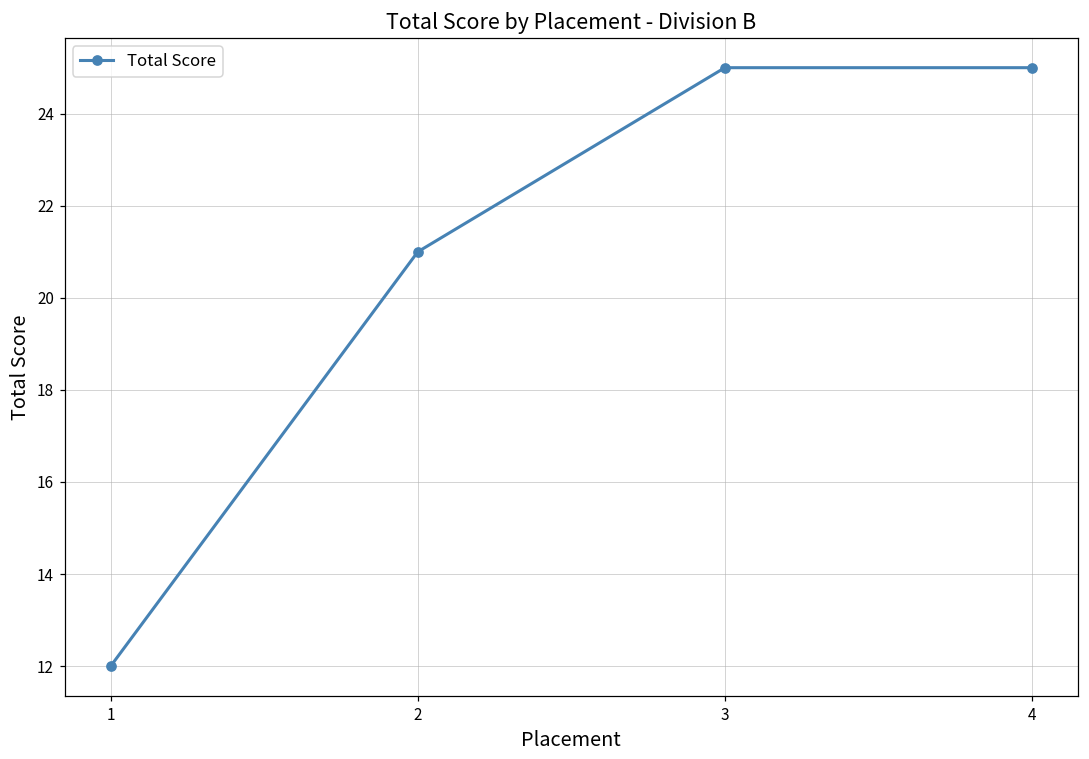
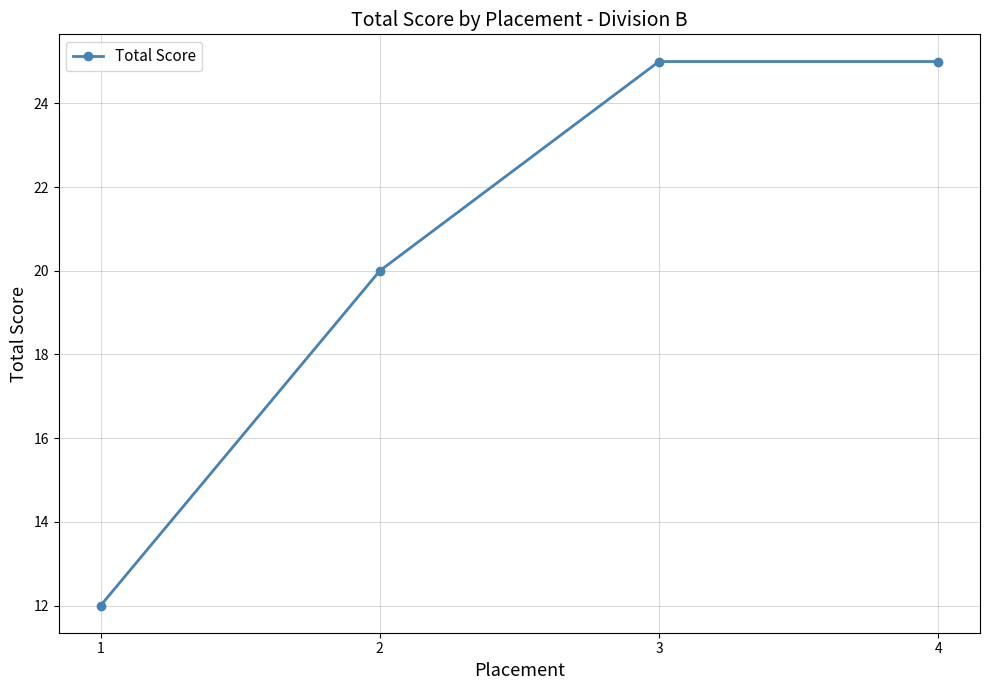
2: 21 -> 20
